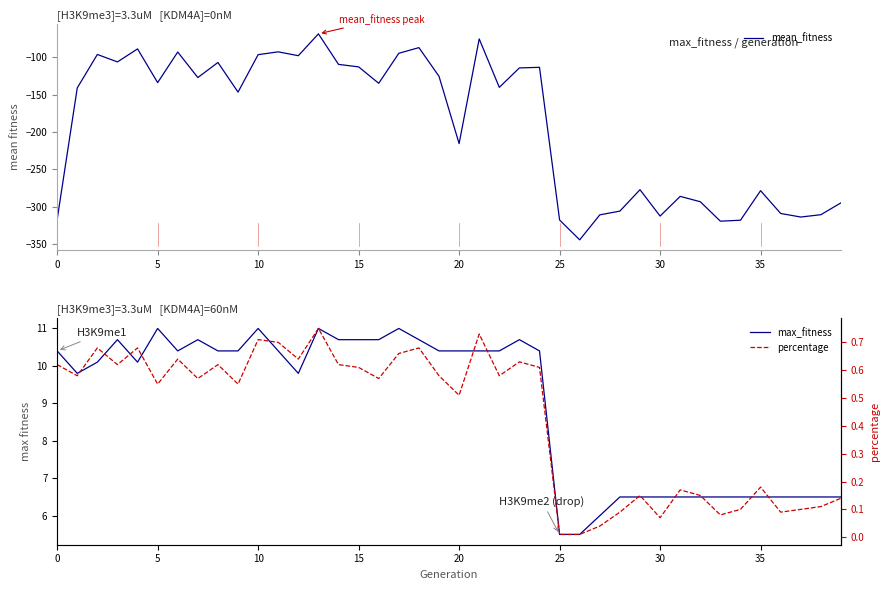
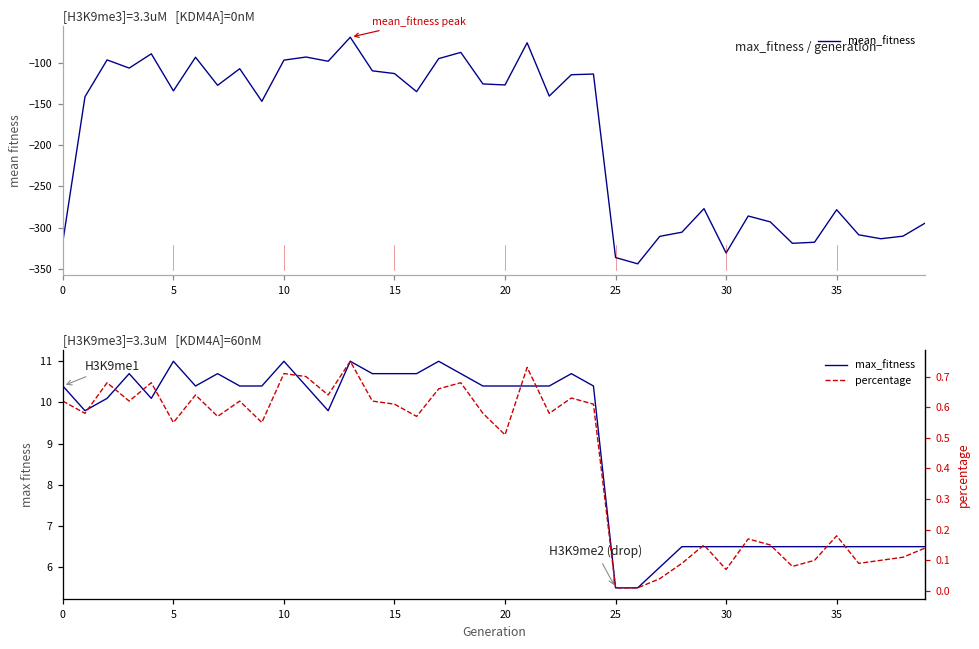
[H3K9me3]=3.3uM [KDM4A]=0nM, 20: -220 -> -130
[H3K9me3]=3.3uM [KDM4A]=0nM, 25: -320 -> -340
[H3K9me3]=3.3uM [KDM4A]=0nM, 30: -310 -> -330
